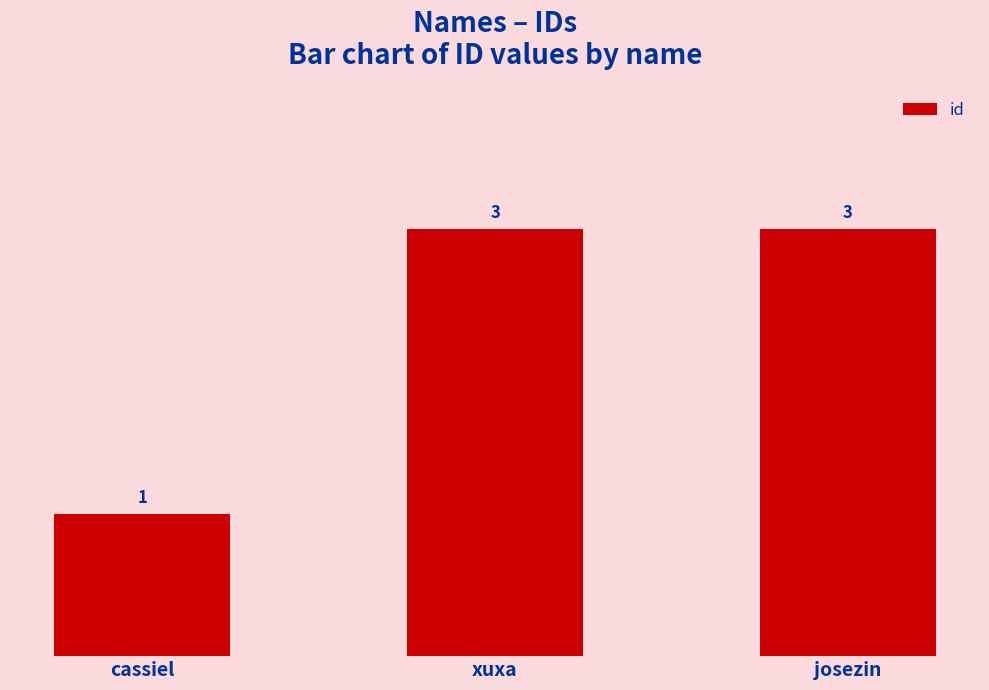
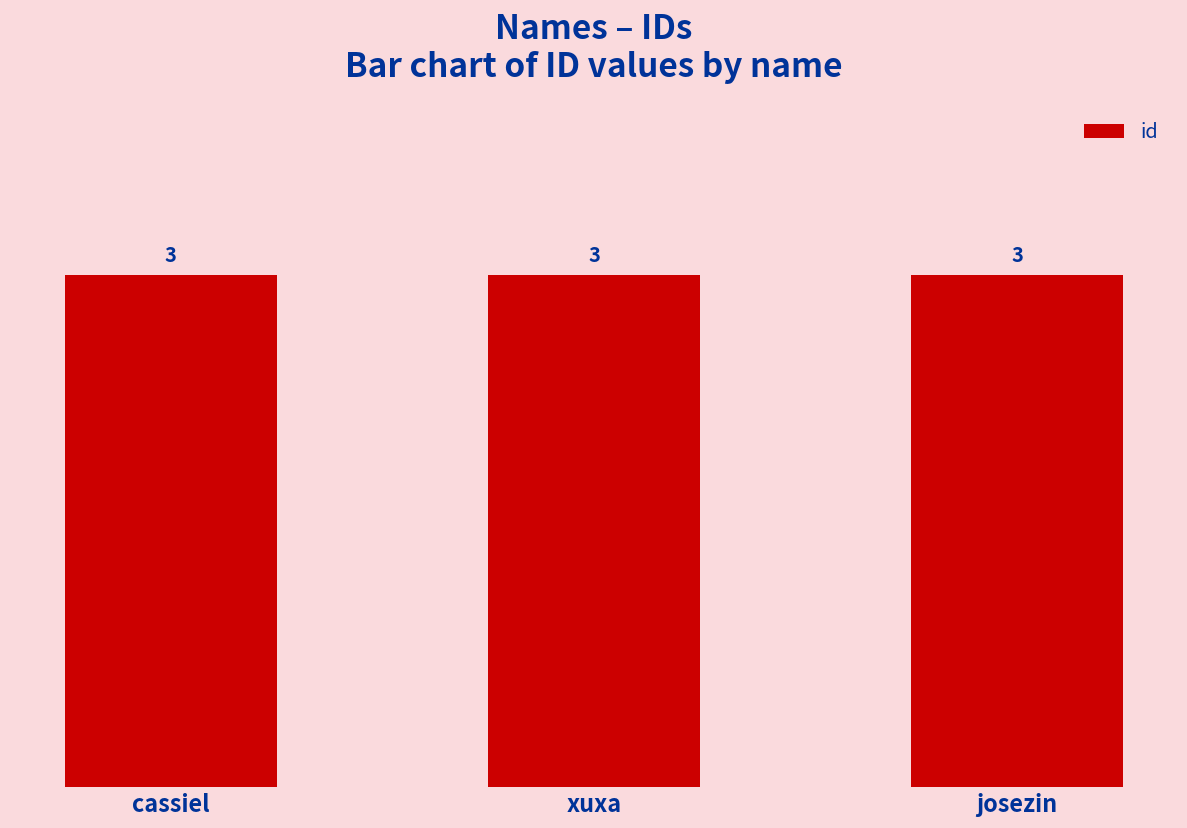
cassiel: 1 -> 3
